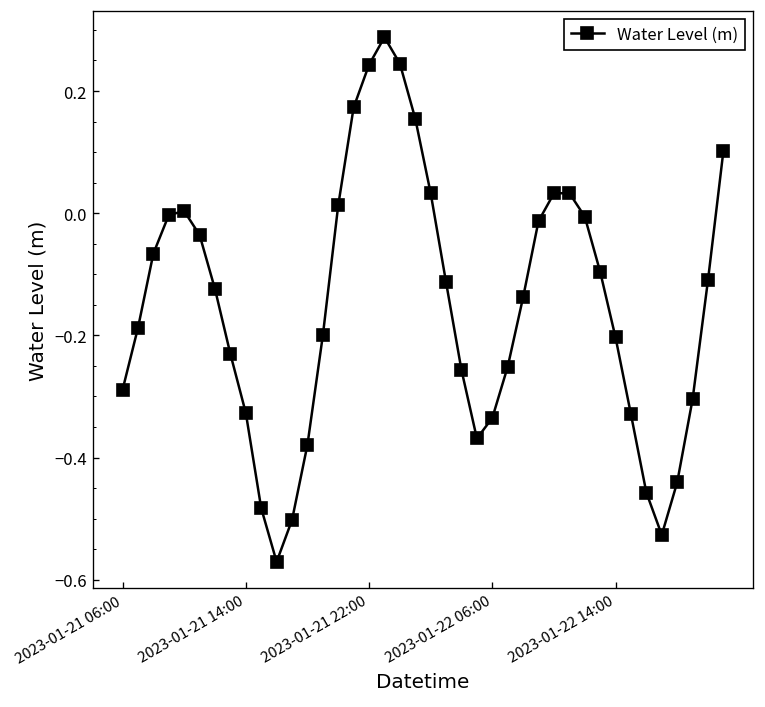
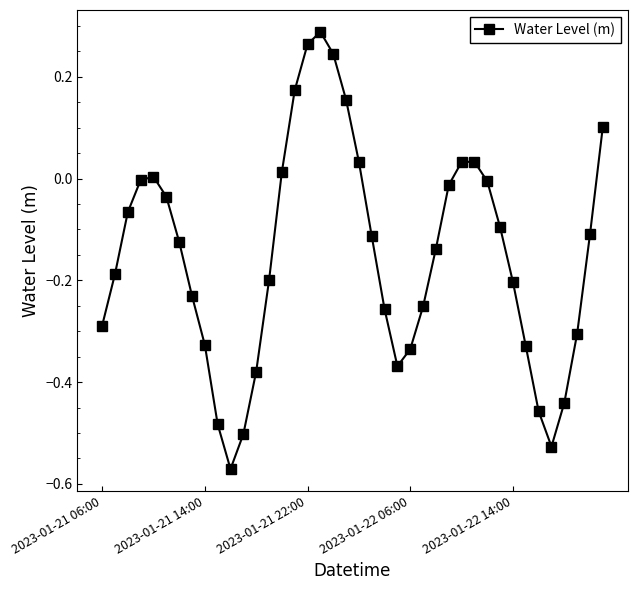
2023-01-21 22:00: 0.24 -> 0.26
